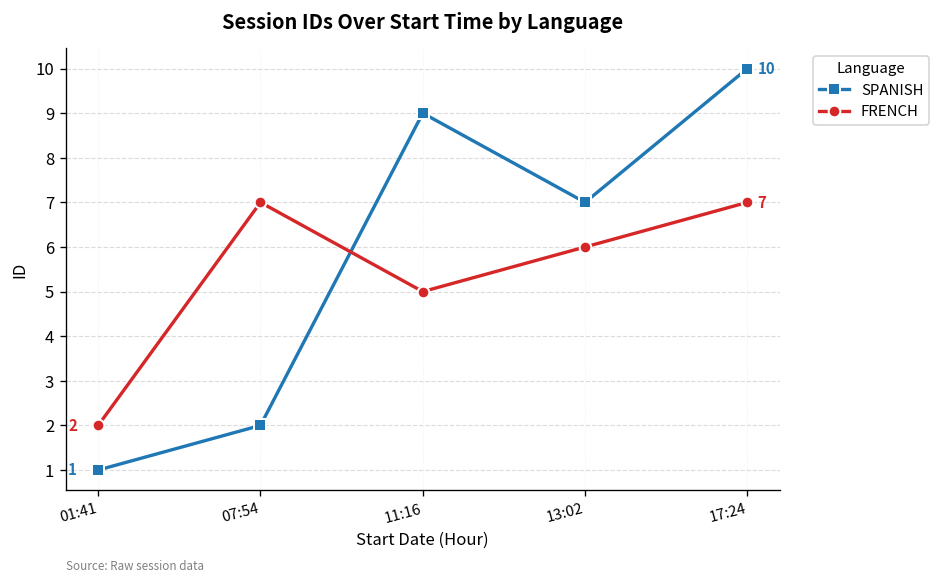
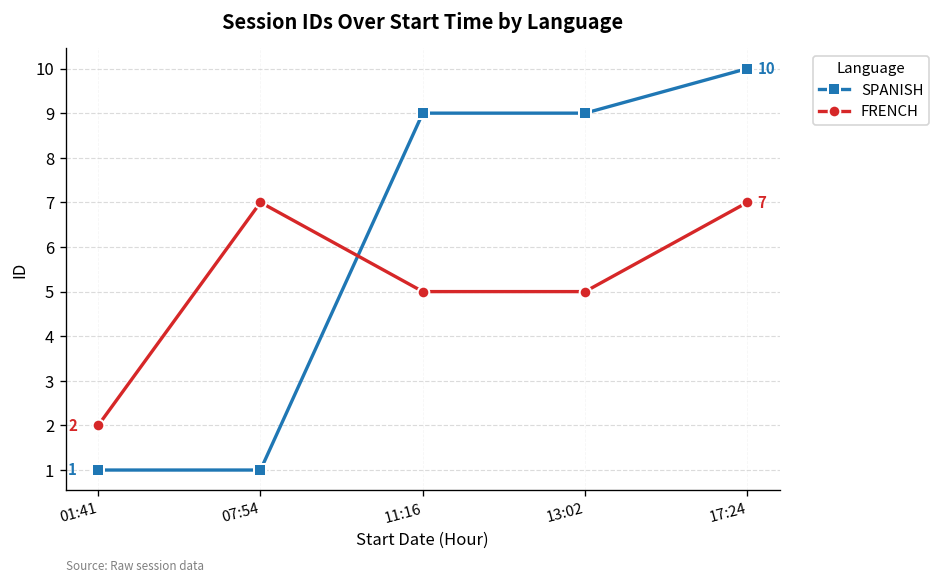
SPANISH, 07:54: 2 -> 1
SPANISH, 13:02: 7 -> 9
FRENCH, 13:02: 6 -> 5
